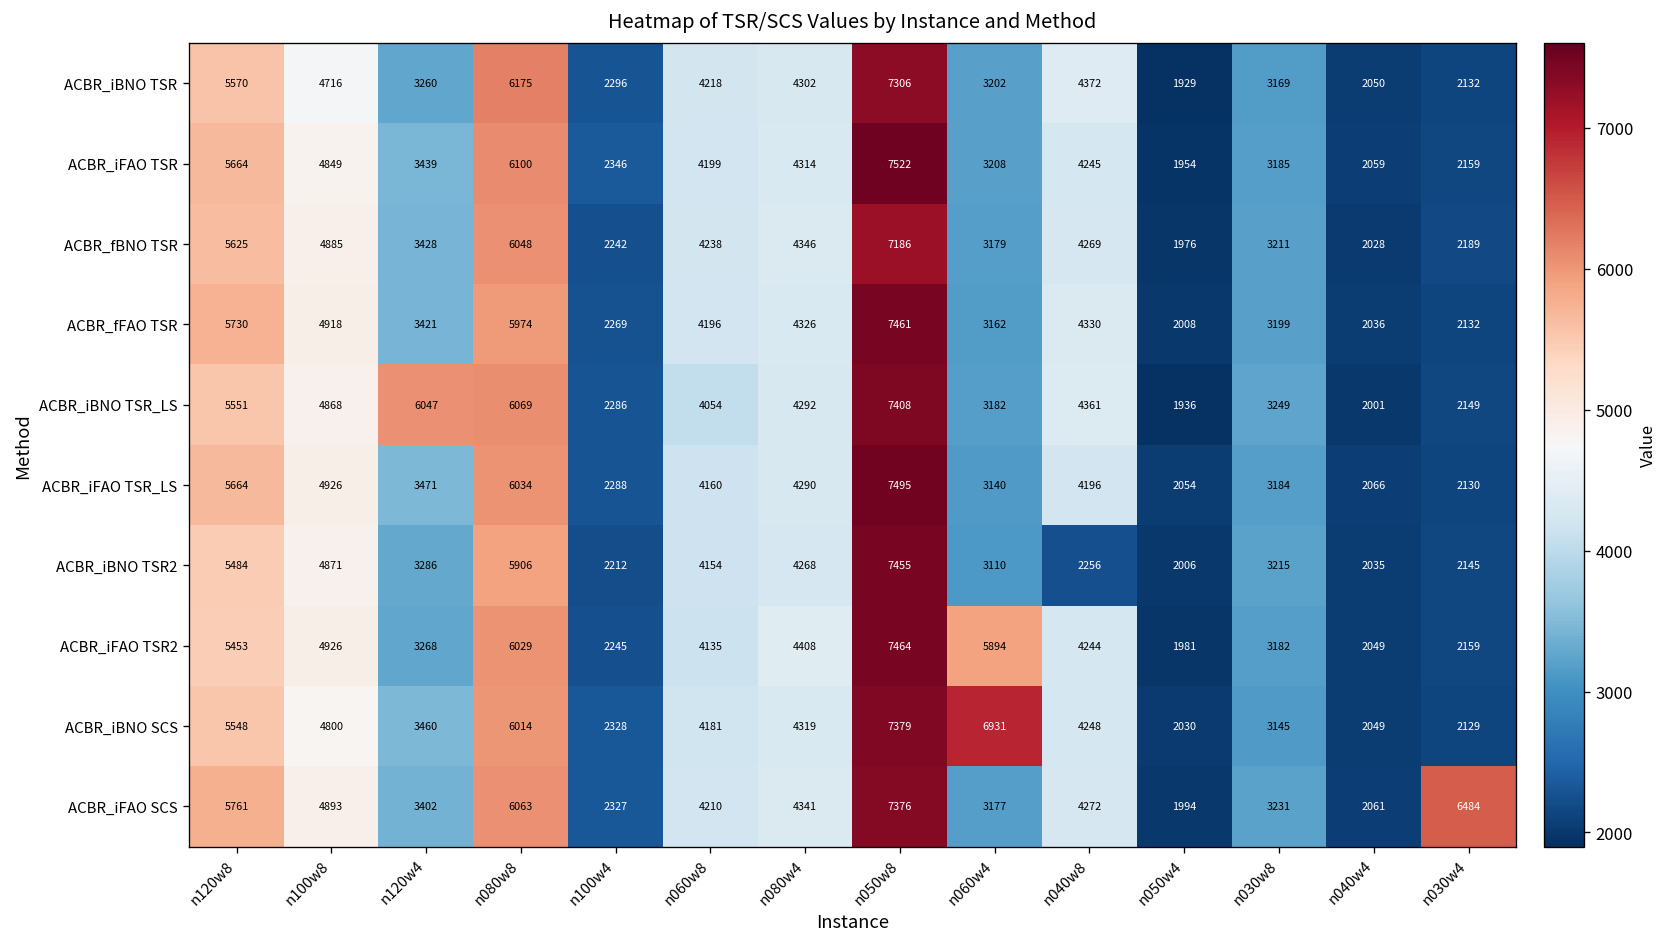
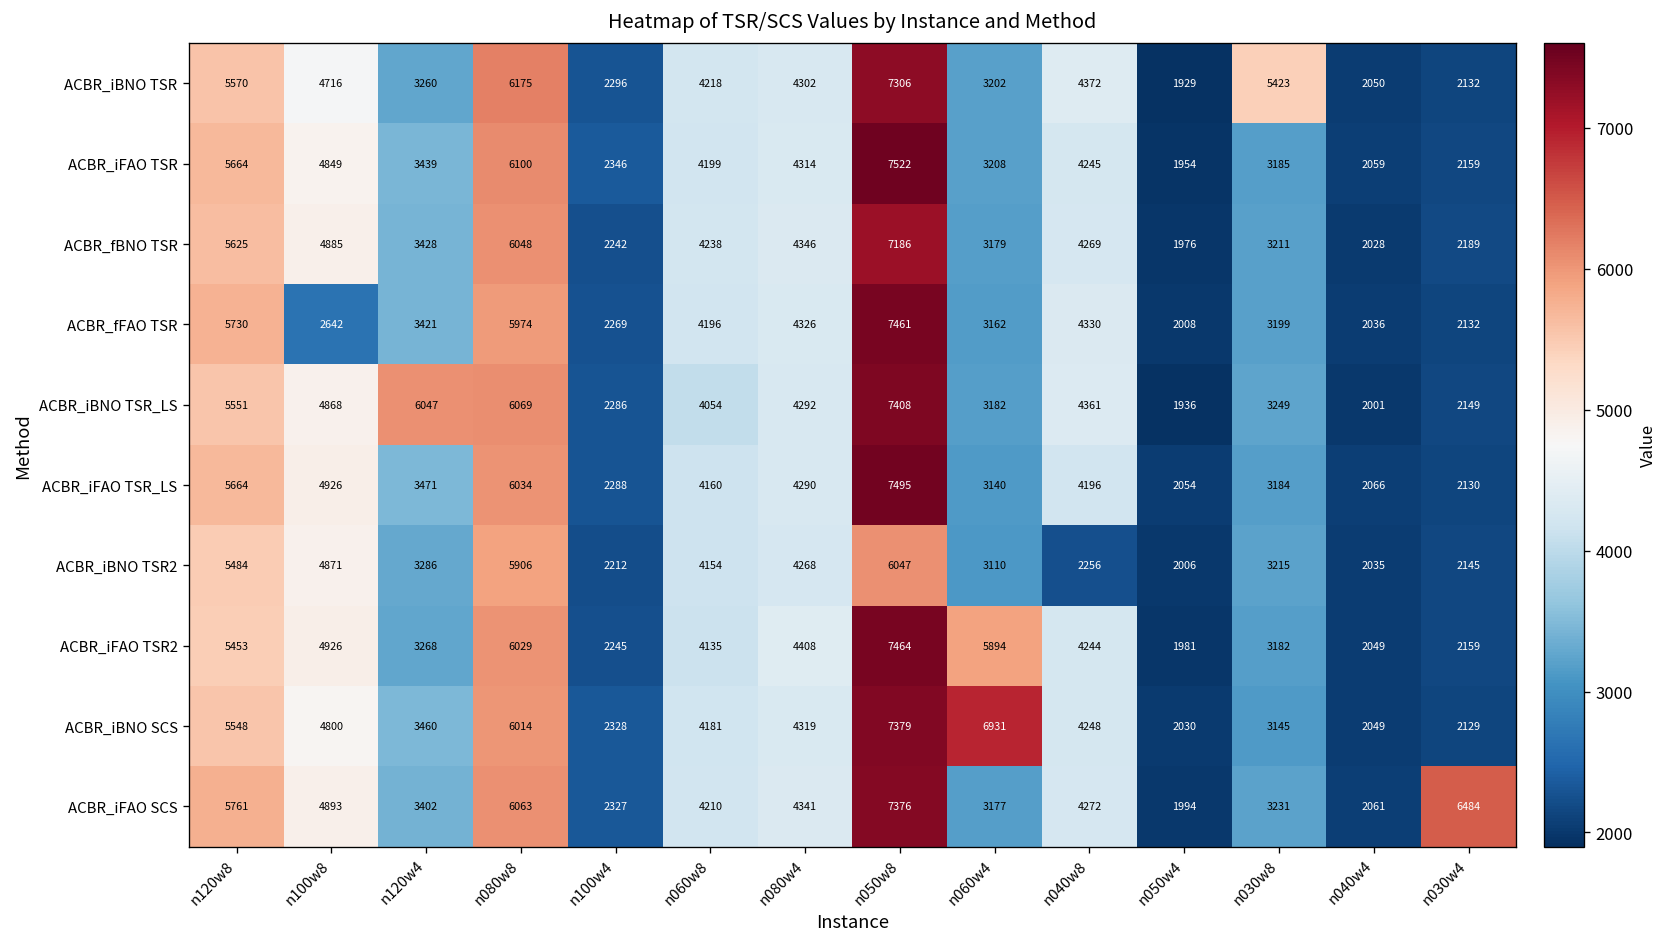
ACBR_iBNO TSR, n030w8: 3169 -> 5423
ACBR_fFAO TSR, n100w8: 4918 -> 2642
ACBR_iBNO TSR2, n050w8: 7455 -> 6047
